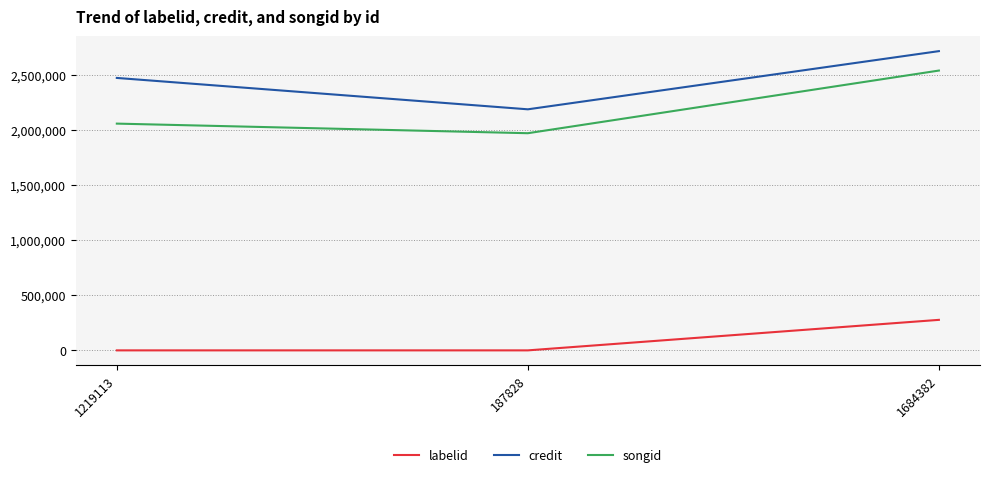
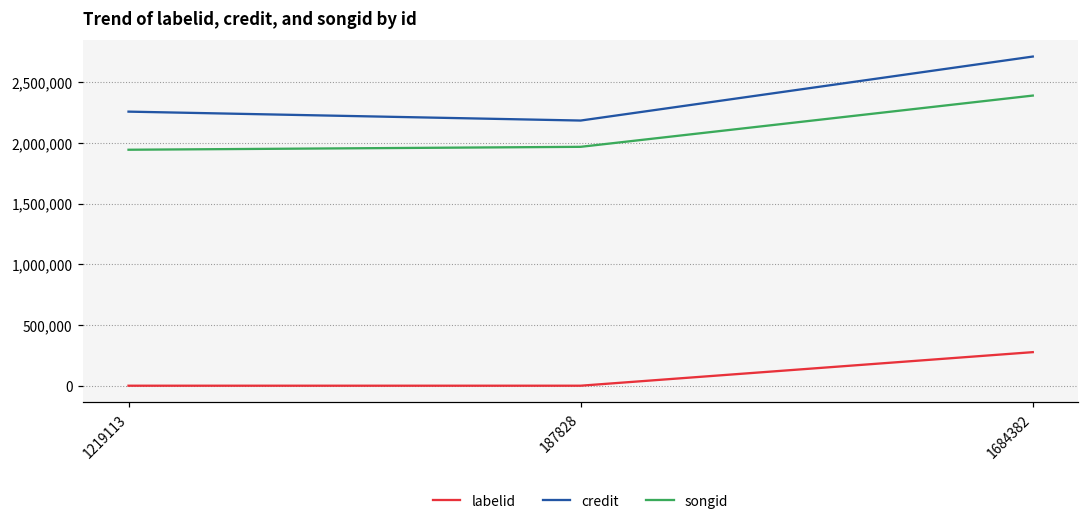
credit, 1219113: 2,470,000 -> 2,260,000
songid, 1219113: 2,060,000 -> 1,950,000
songid, 1684382: 2,540,000 -> 2,390,000
